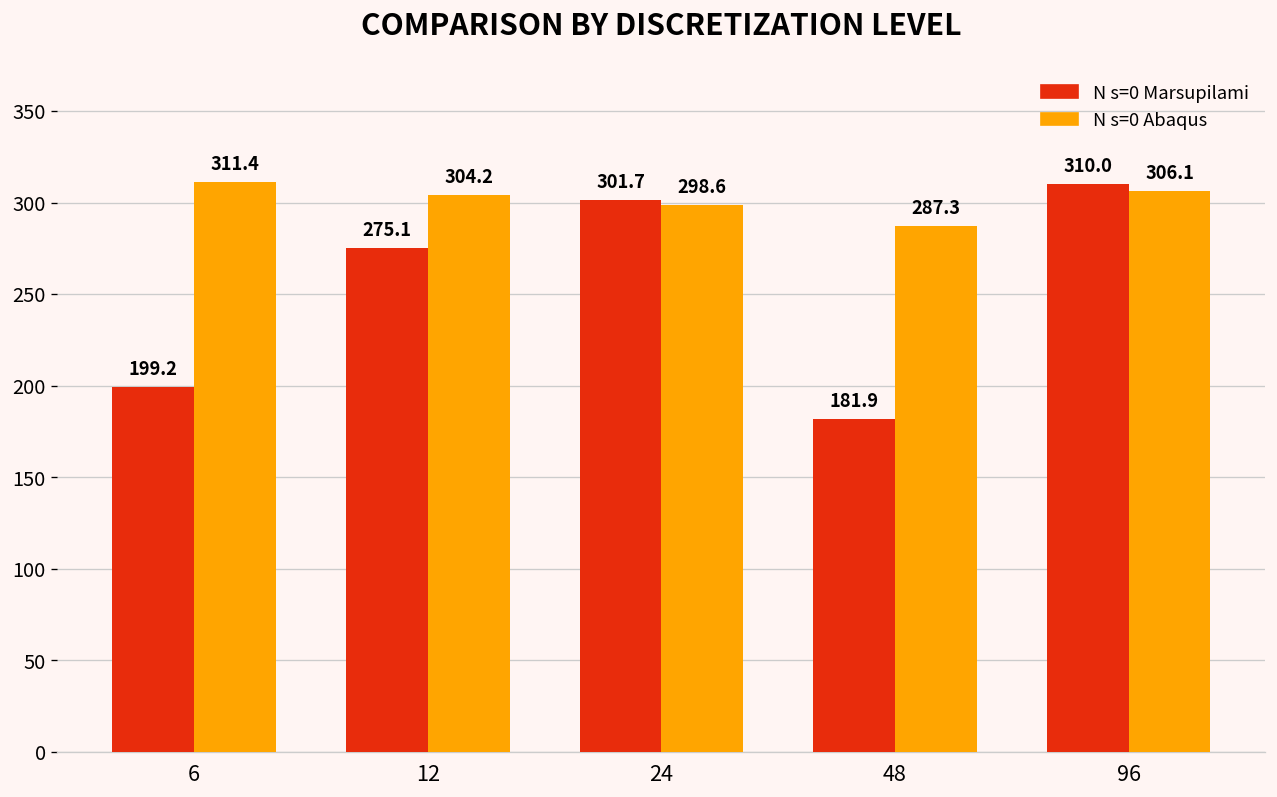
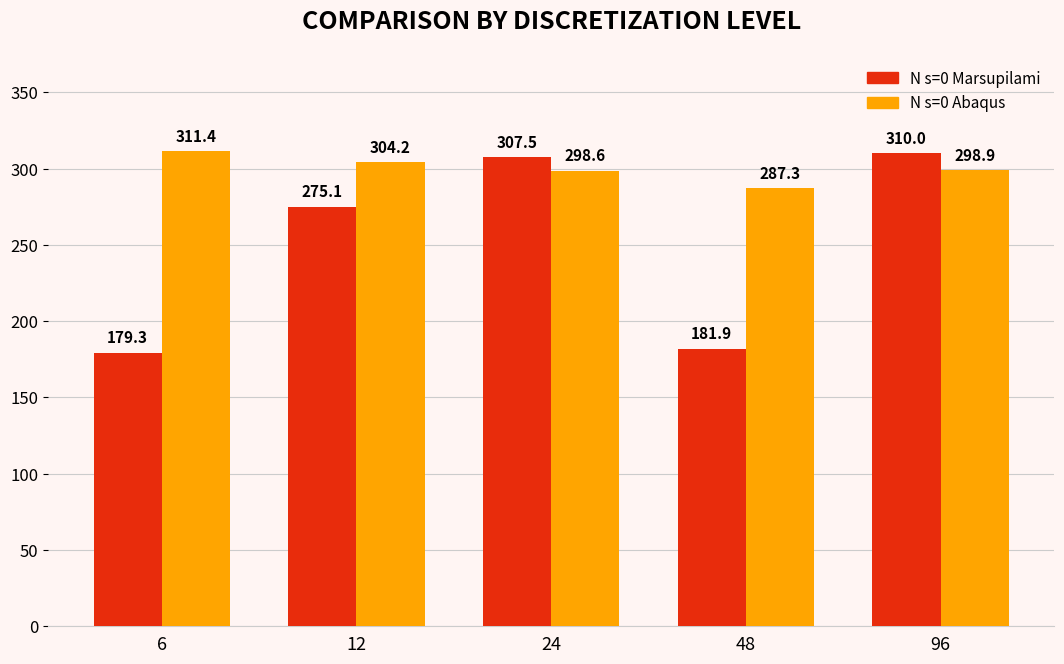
N s=0 Marsupilami, 6: 199.2 -> 179.3
N s=0 Marsupilami, 24: 301.7 -> 307.5
N s=0 Abaqus, 96: 306.1 -> 298.9
